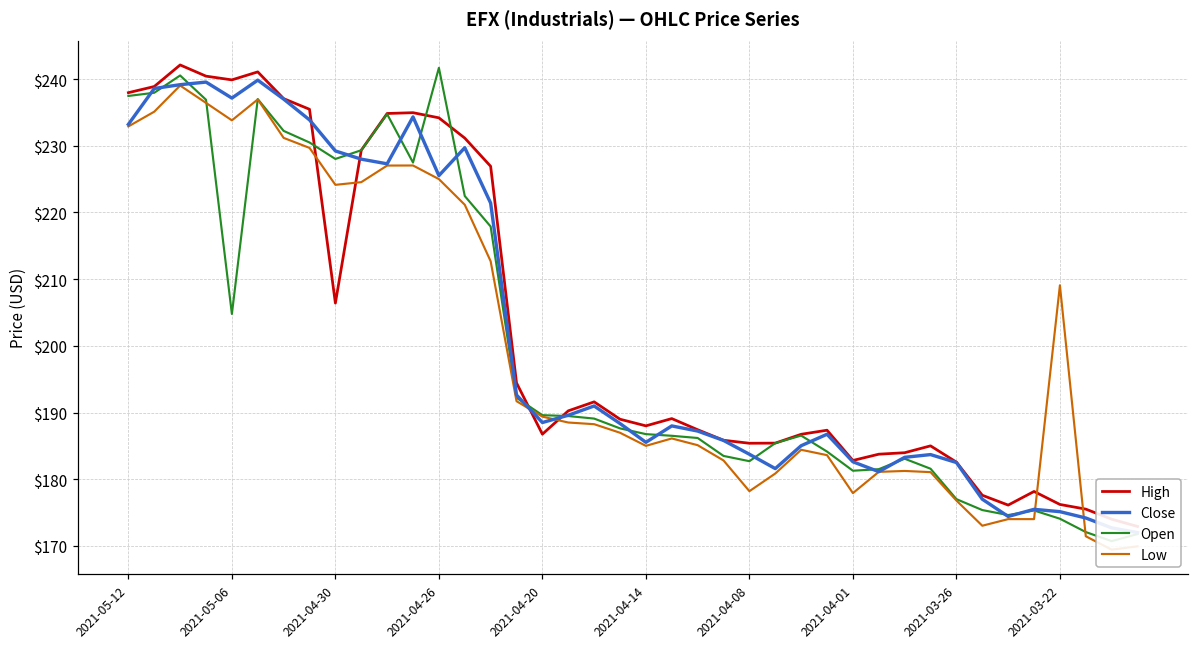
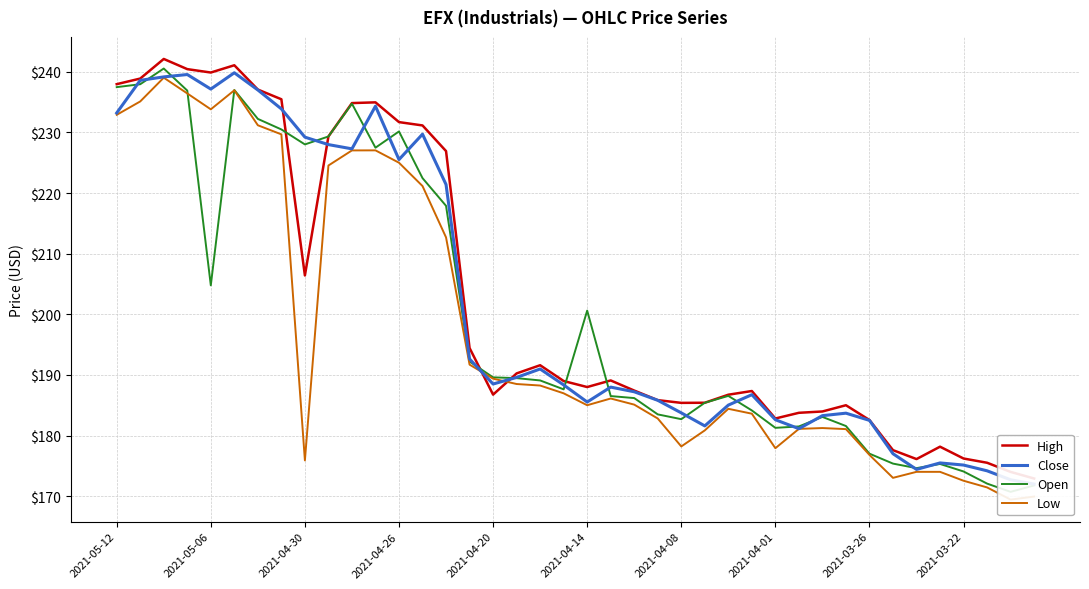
Low, 2021-04-30: $224 -> $176
High, 2021-04-26: $234 -> $232
Open, 2021-04-26: $242 -> $230
Open, 2021-04-14: $187 -> $201
Low, 2021-03-22: $209 -> $173
